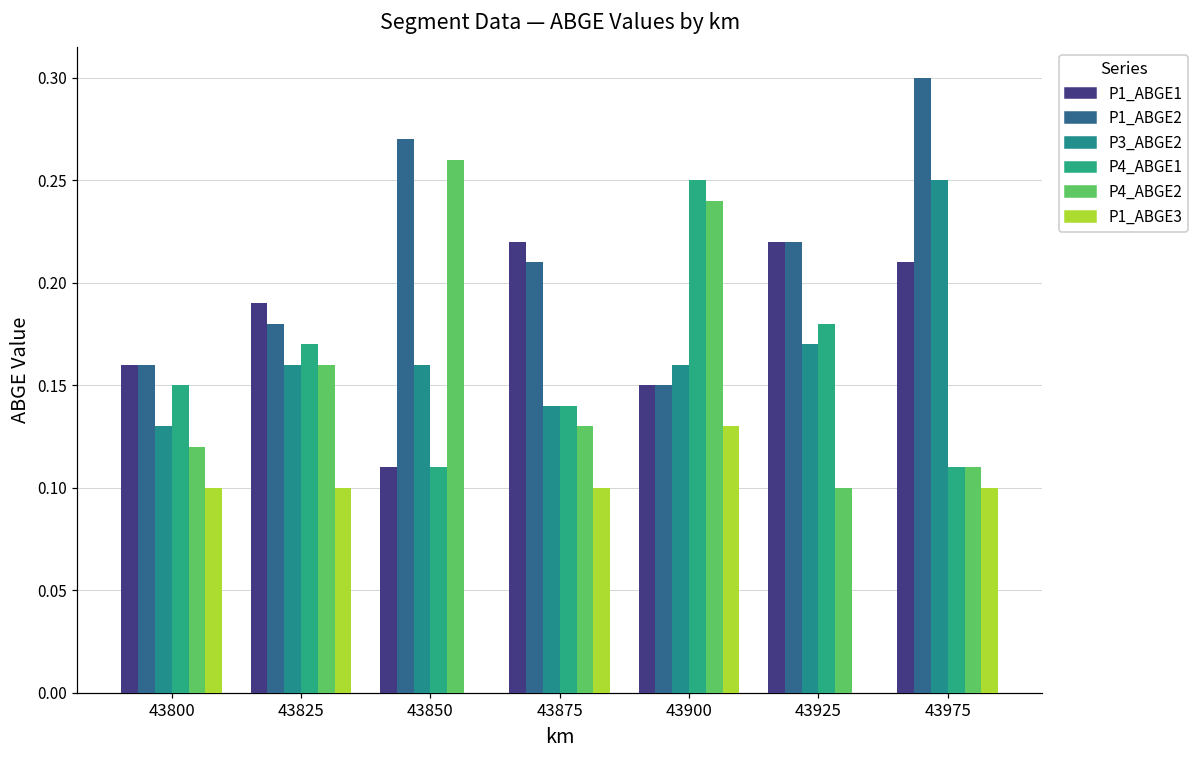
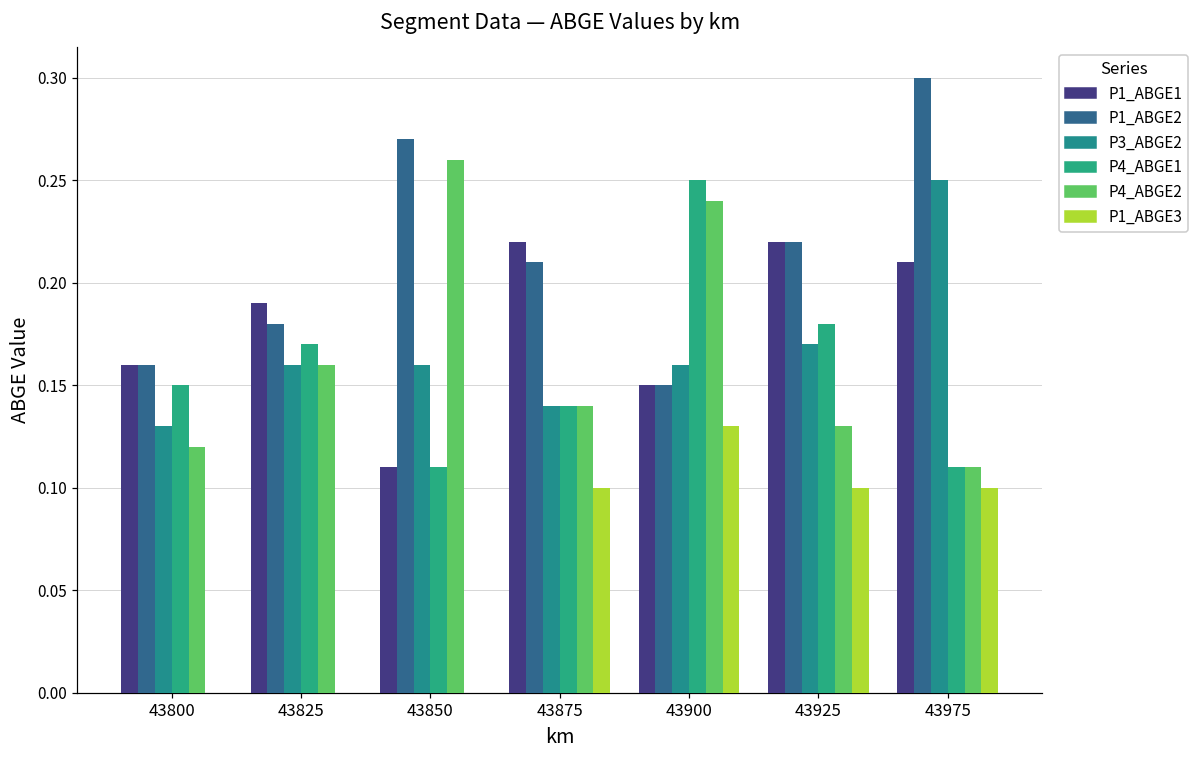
P1_ABGE3, 43800: 0.1 -> 0.0
P1_ABGE3, 43825: 0.1 -> 0.0
P4_ABGE2, 43875: 0.13 -> 0.14
P4_ABGE2, 43925: 0.10 -> 0.13
P1_ABGE3, 43925: 0.0 -> 0.1
